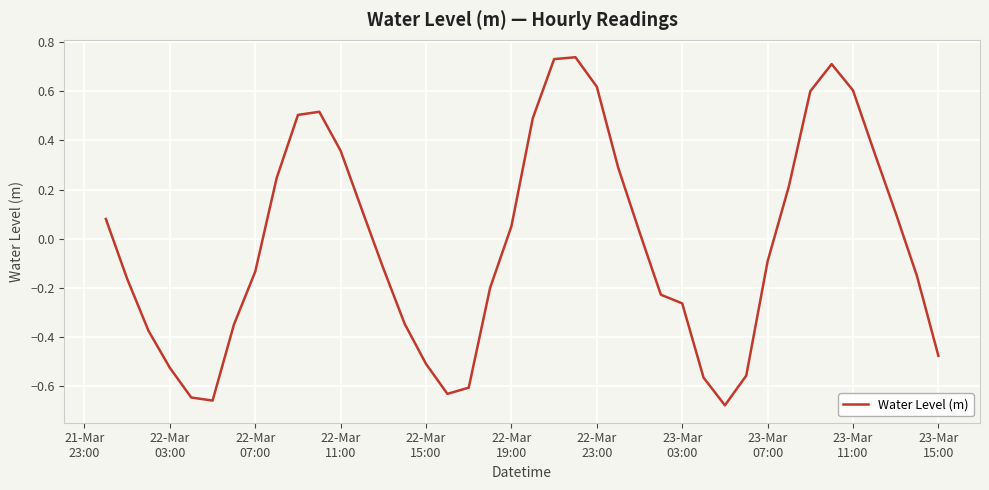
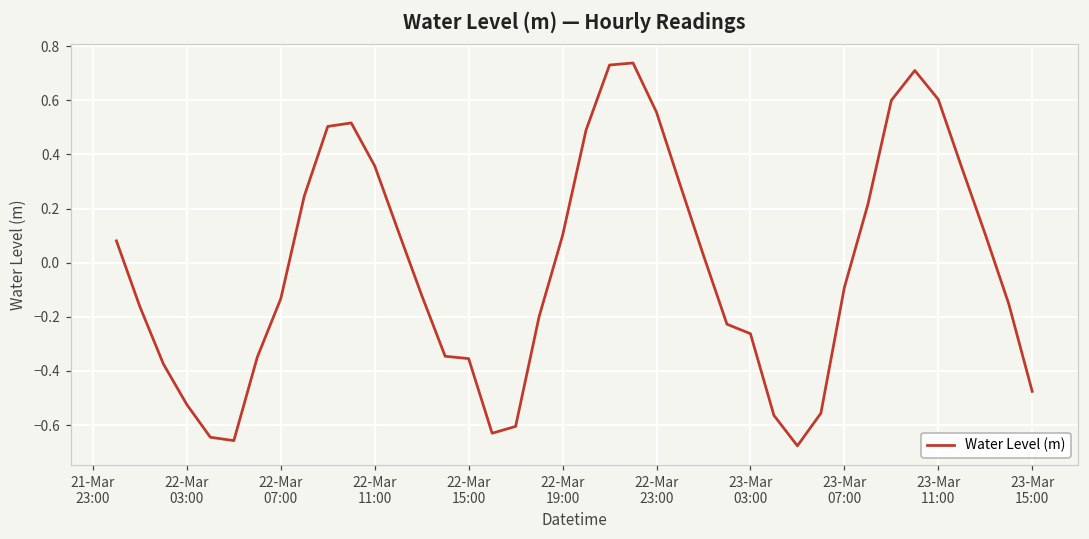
22-Mar 15:00: -0.51 -> -0.35
22-Mar 19:00: 0.05 -> 0.10
22-Mar 23:00: 0.62 -> 0.56
